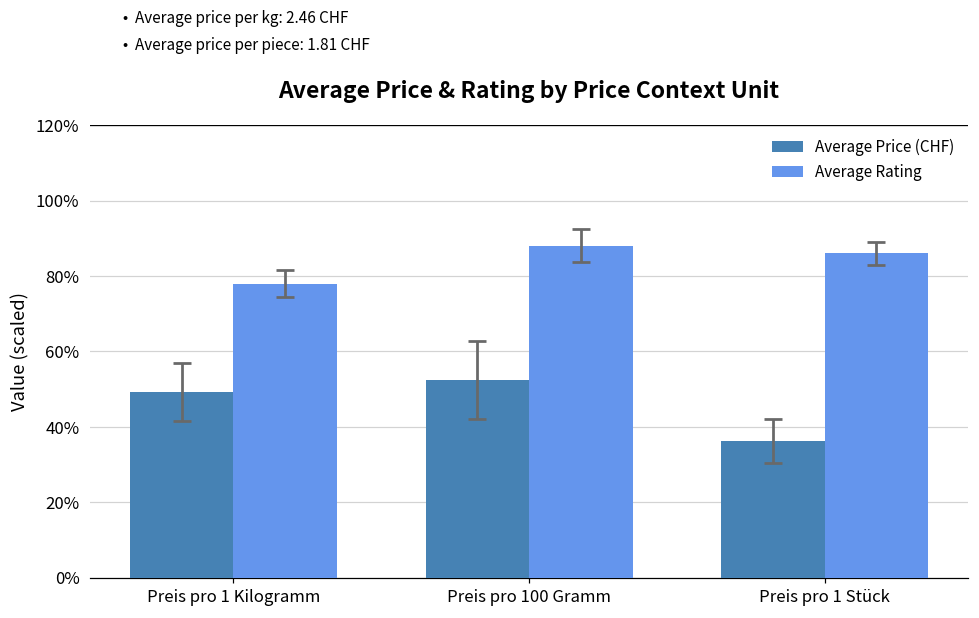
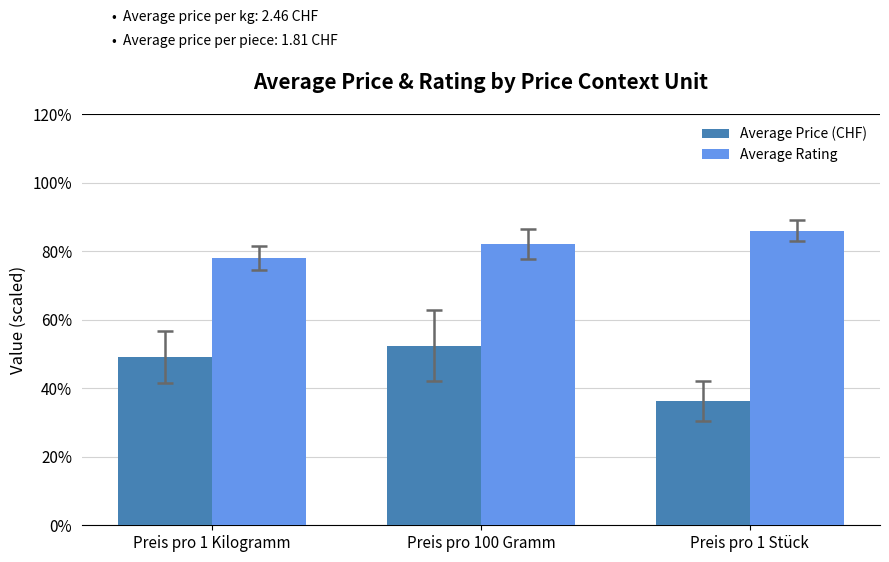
Average Rating, Preis pro 100 Gramm: 88% -> 82%
